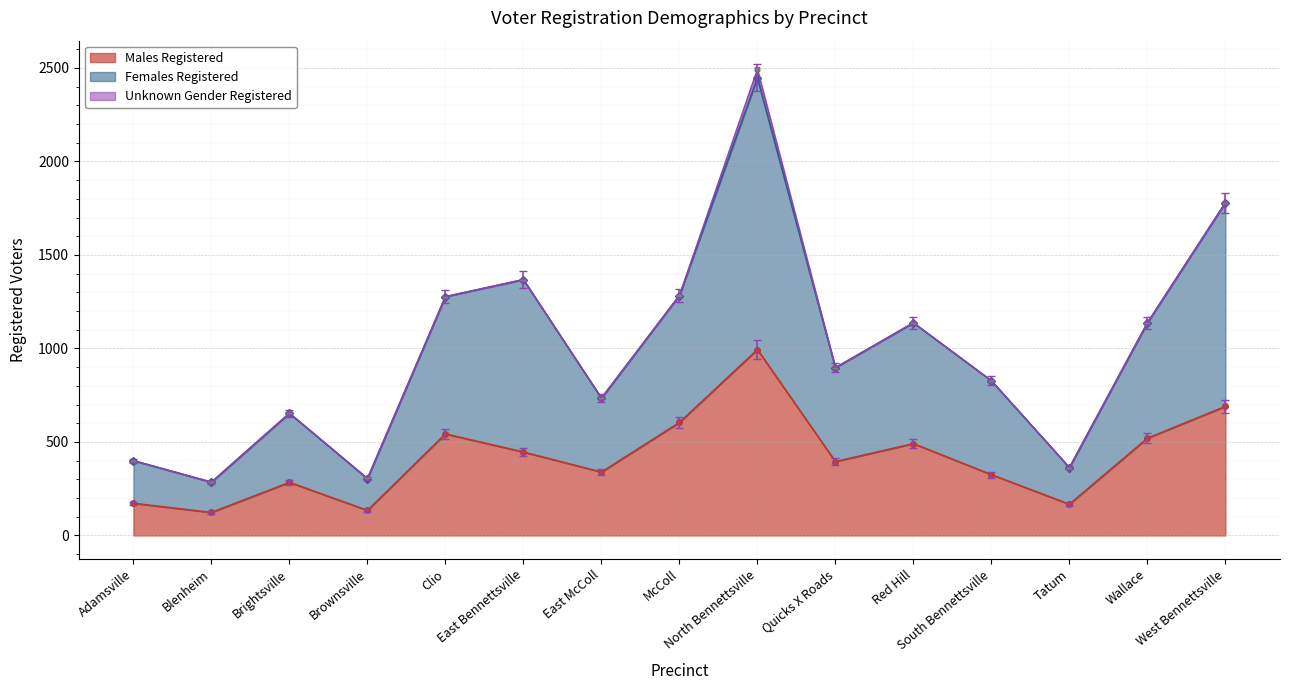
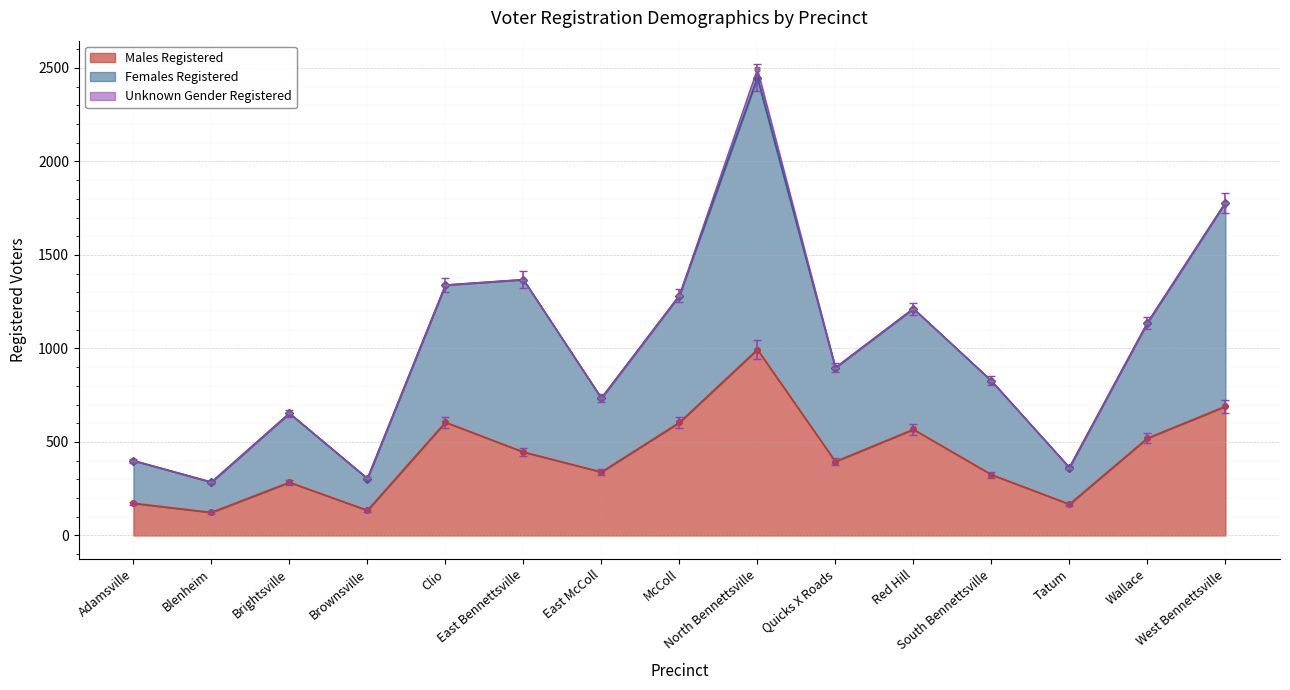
Males Registered, Clio: 540 -> 610
Males Registered, Red Hill: 490 -> 570
